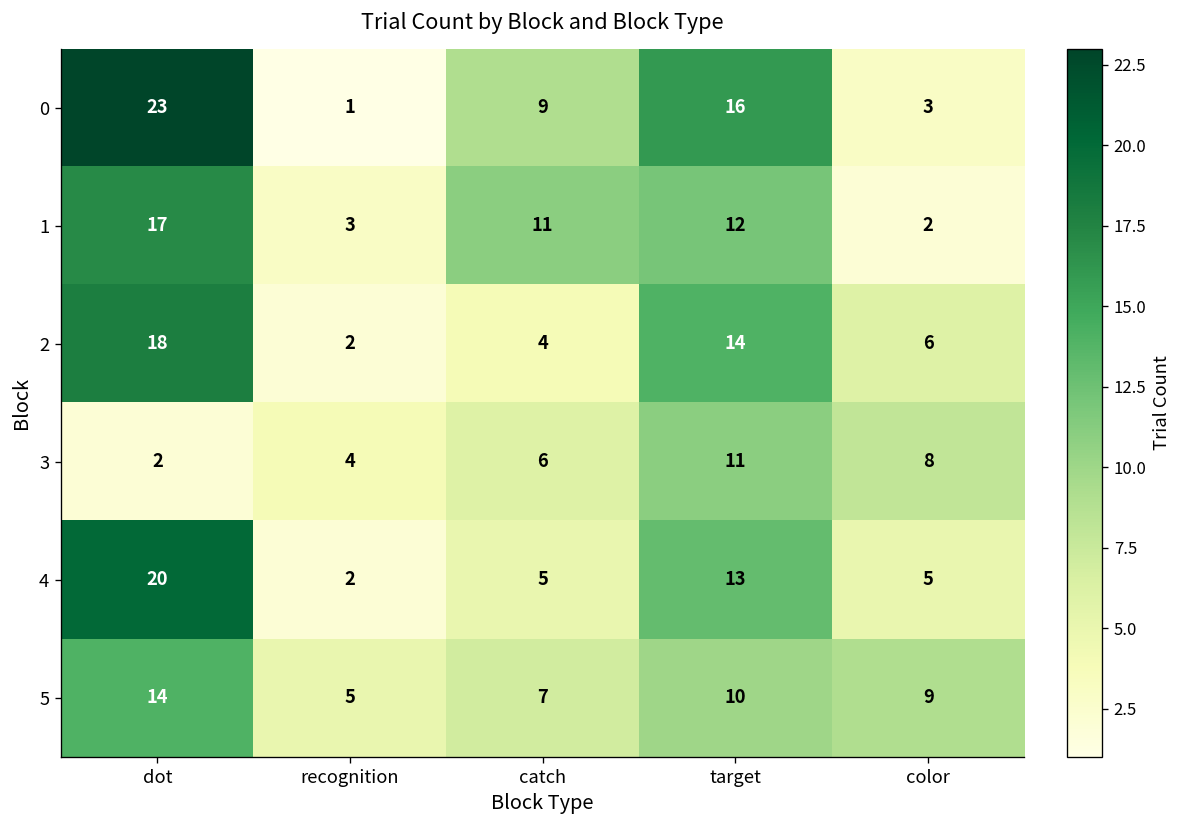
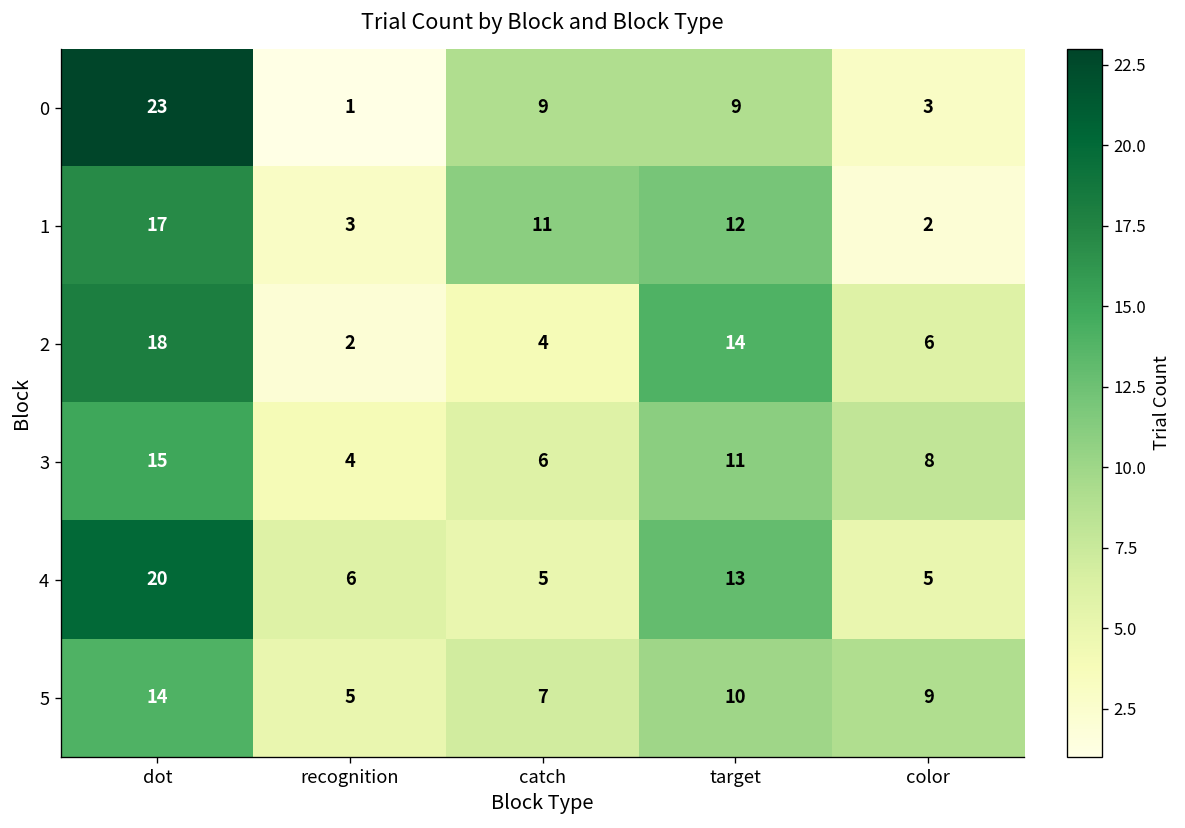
0, target: 16 -> 9
3, dot: 2 -> 15
4, recognition: 2 -> 6
